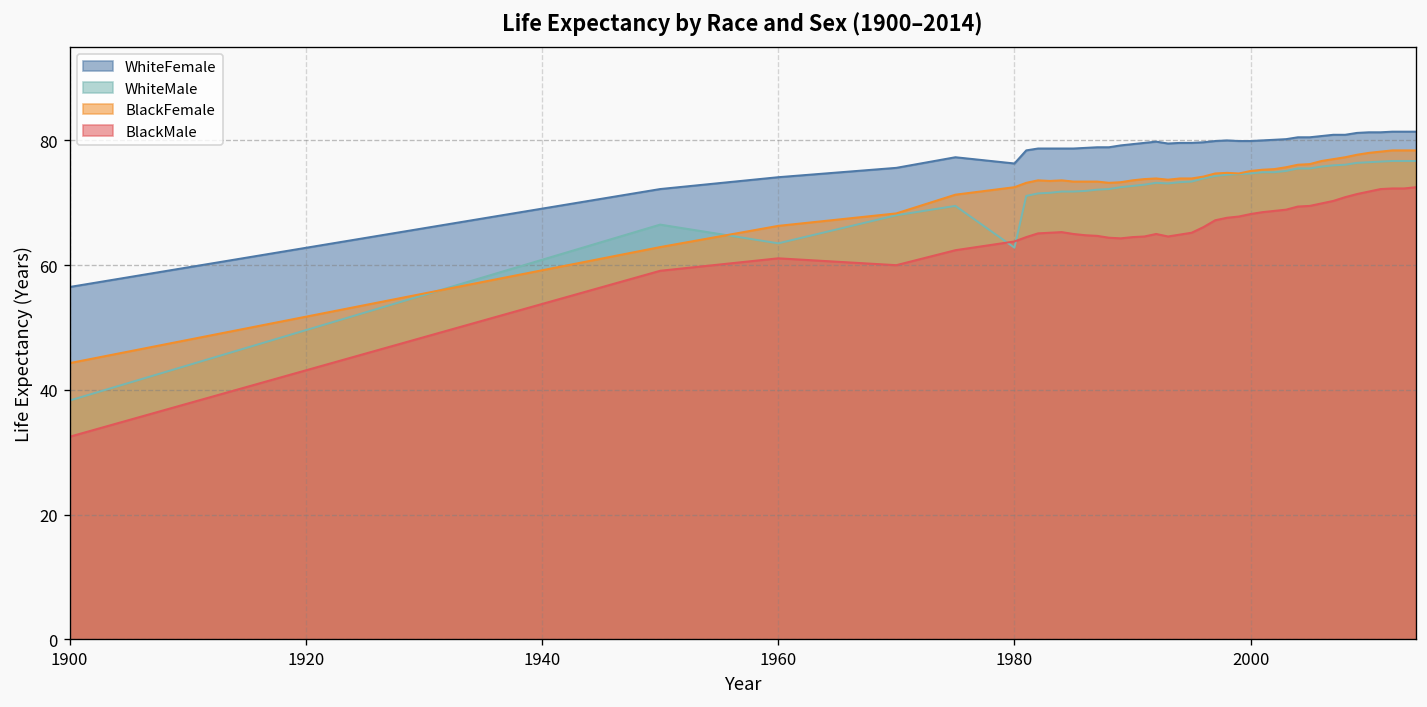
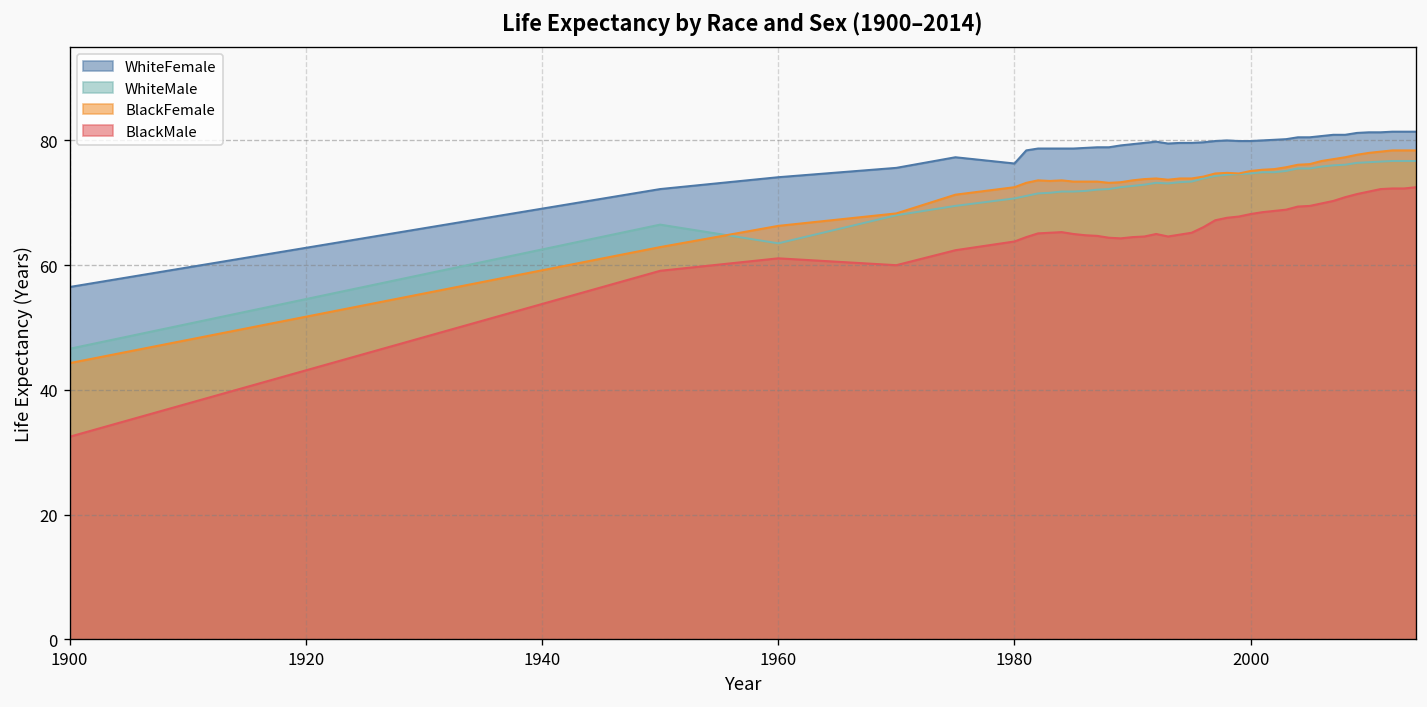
WhiteMale, 1900: 38 -> 47
WhiteMale, 1980: 63 -> 71
